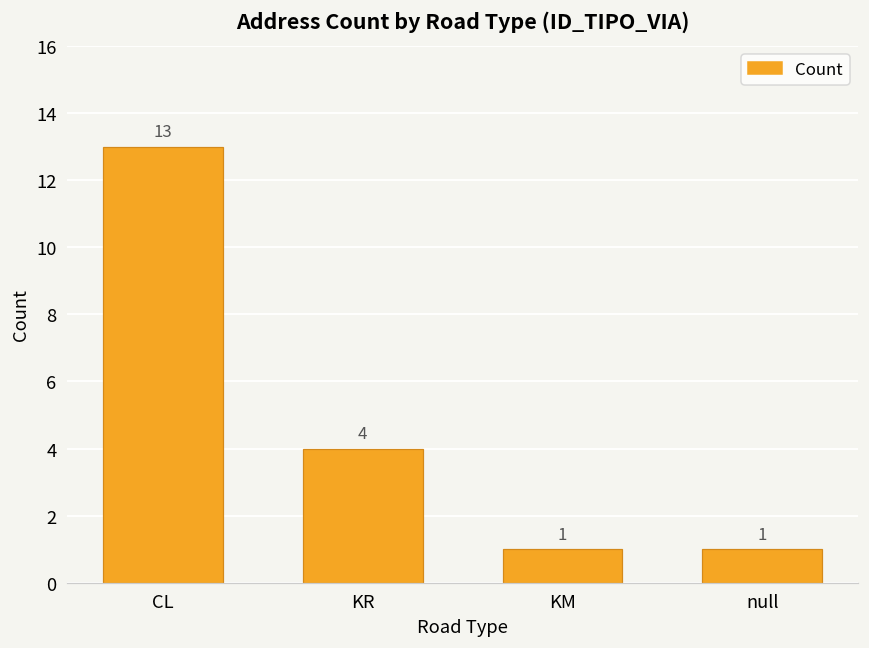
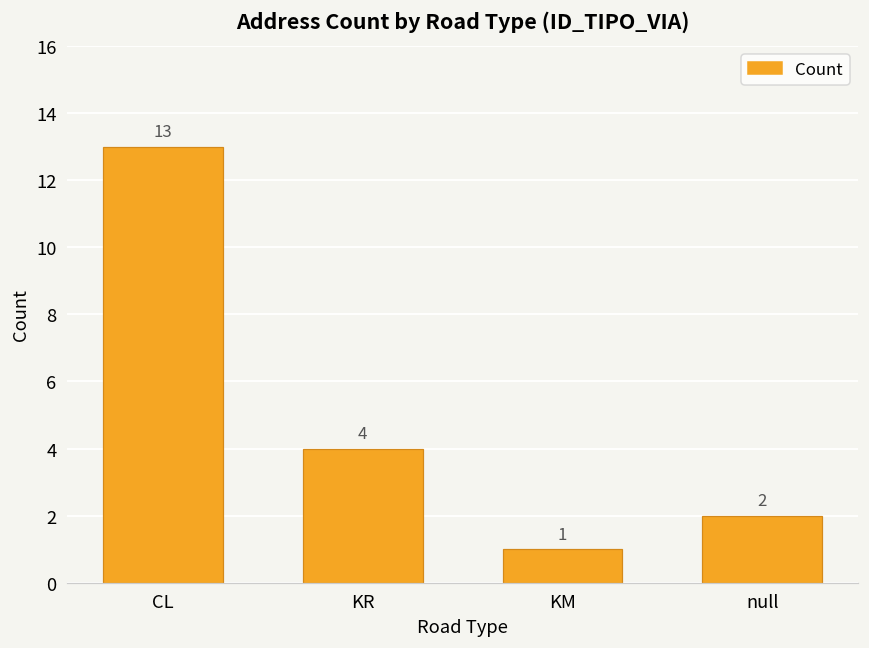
null: 1 -> 2
